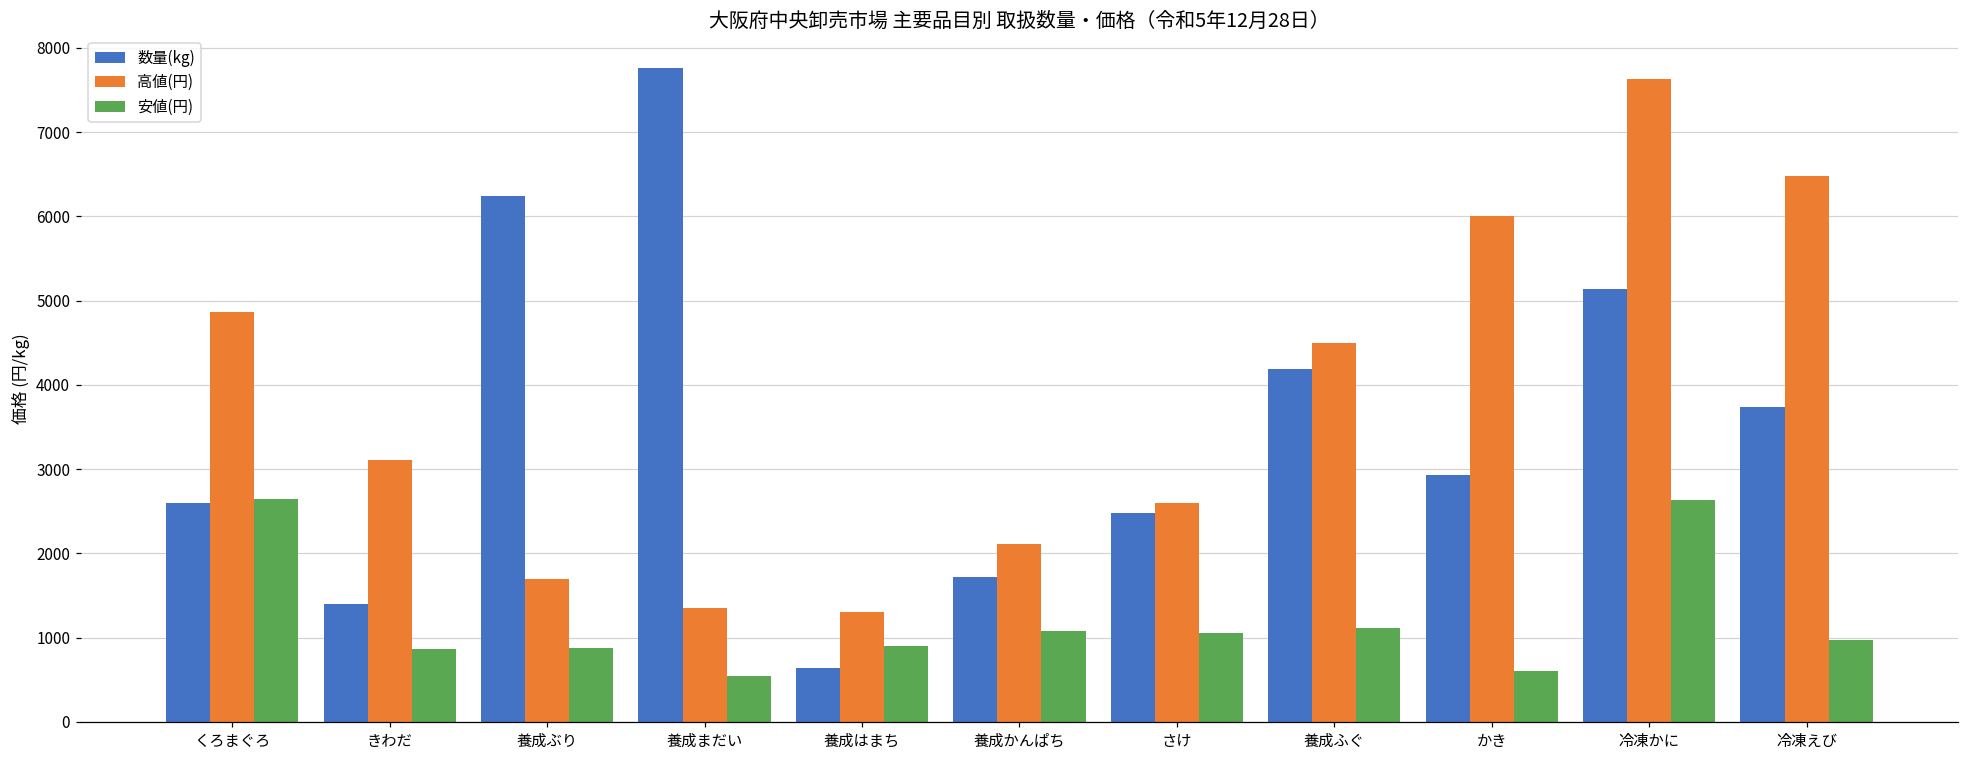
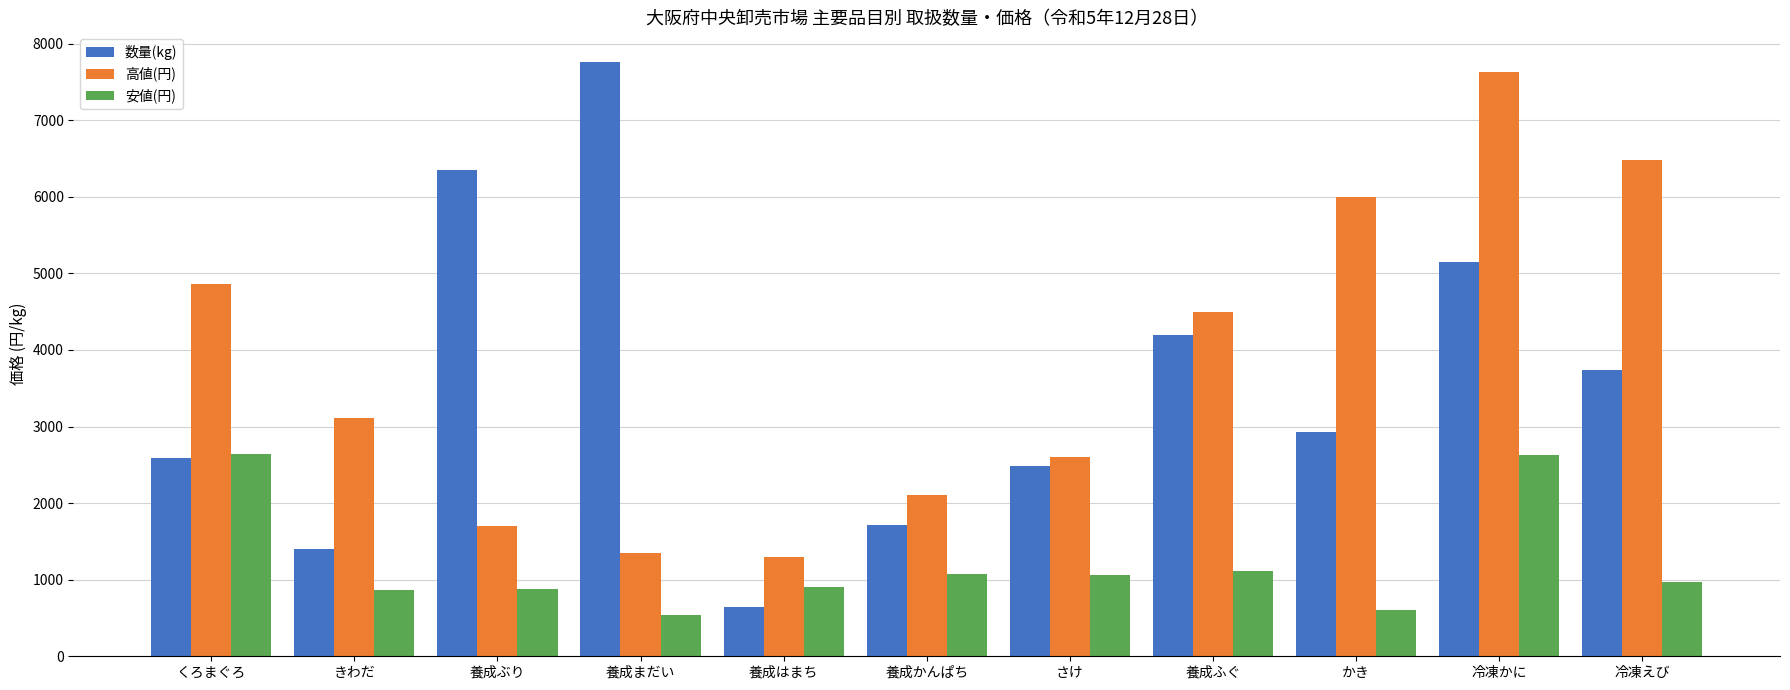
数量(kg), 養成ぶり: 6200 -> 6400
